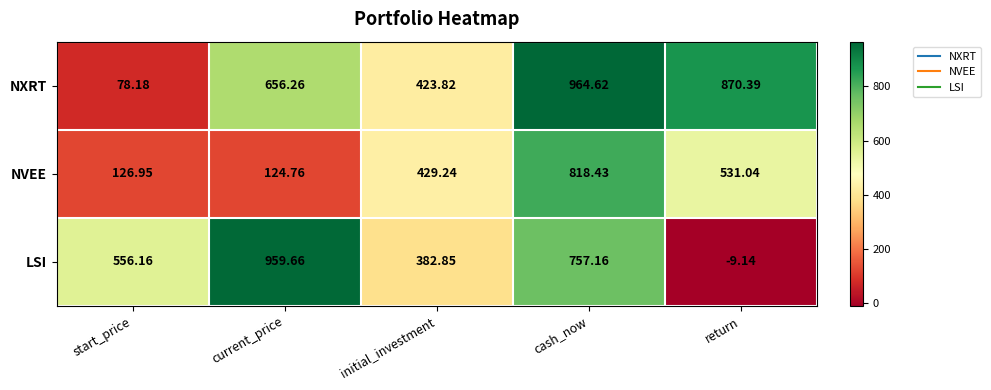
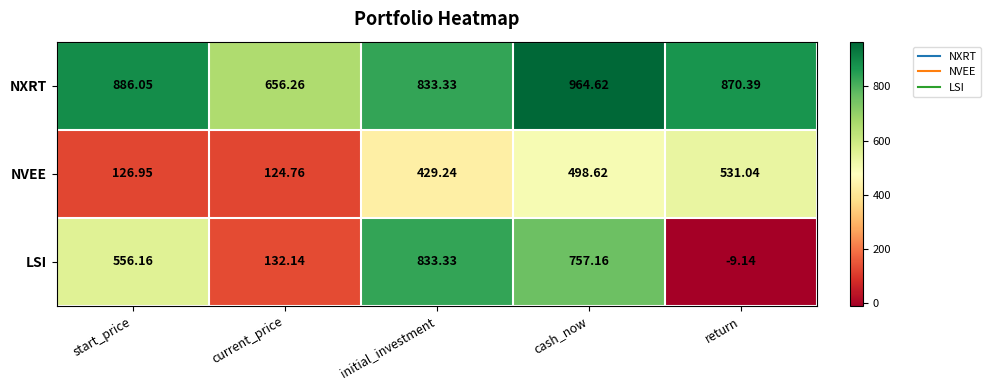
NXRT, start_price: 78.18 -> 886.05
NXRT, initial_investment: 423.82 -> 833.33
NVEE, cash_now: 818.43 -> 498.62
LSI, current_price: 959.66 -> 132.14
LSI, initial_investment: 382.85 -> 833.33
